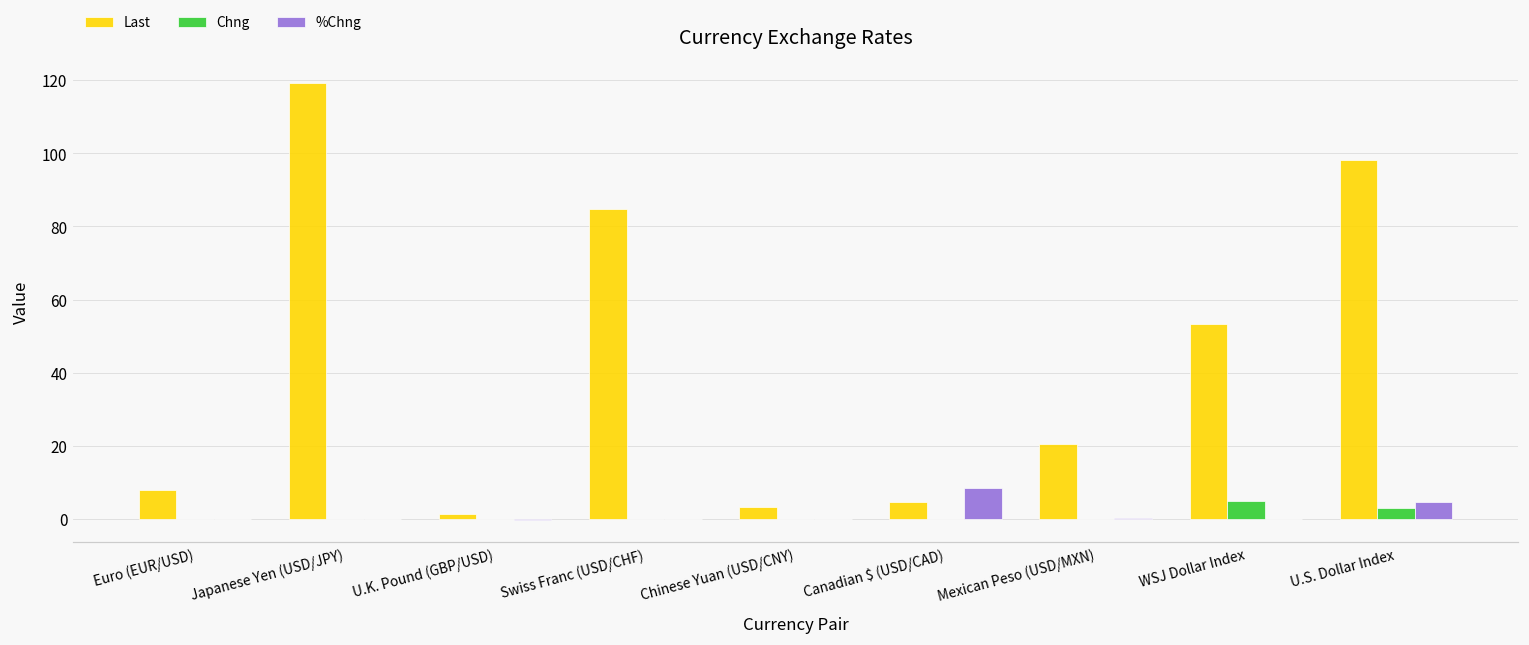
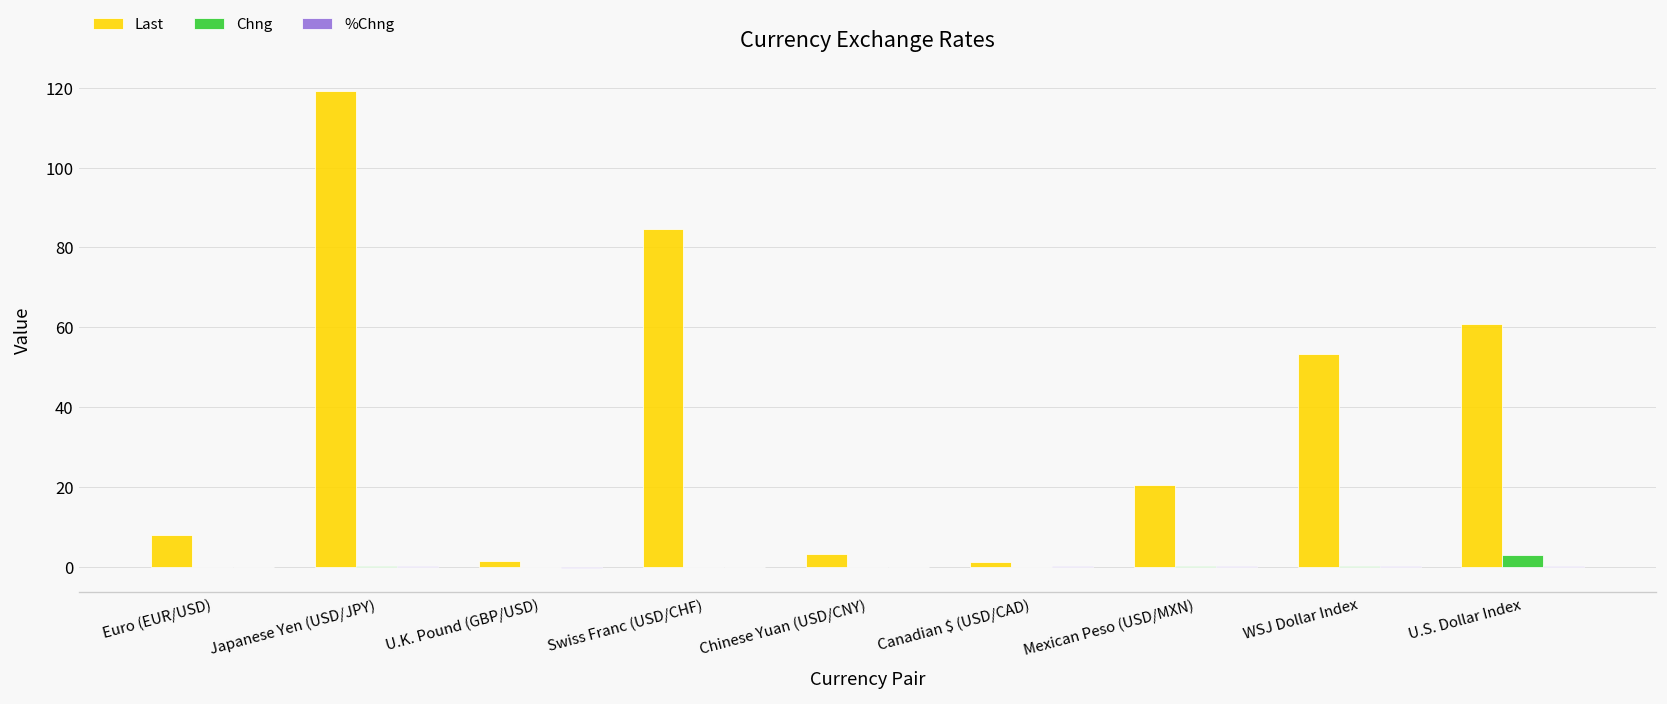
Last, Canadian $ (USD/CAD): 5 -> 1
%Chng, Canadian $ (USD/CAD): 8 -> 0
Chng, WSJ Dollar Index: 5 -> 0
Last, U.S. Dollar Index: 98 -> 61
%Chng, U.S. Dollar Index: 5 -> 0
